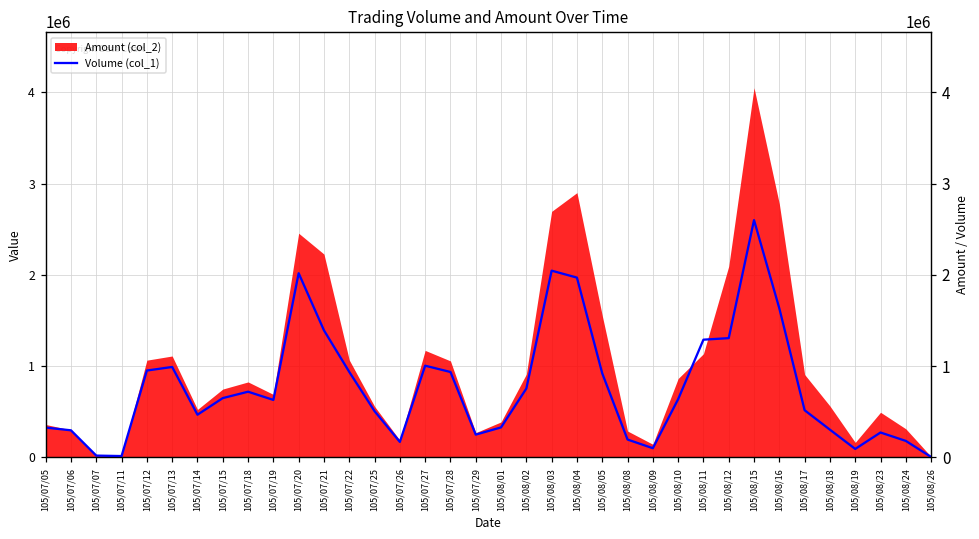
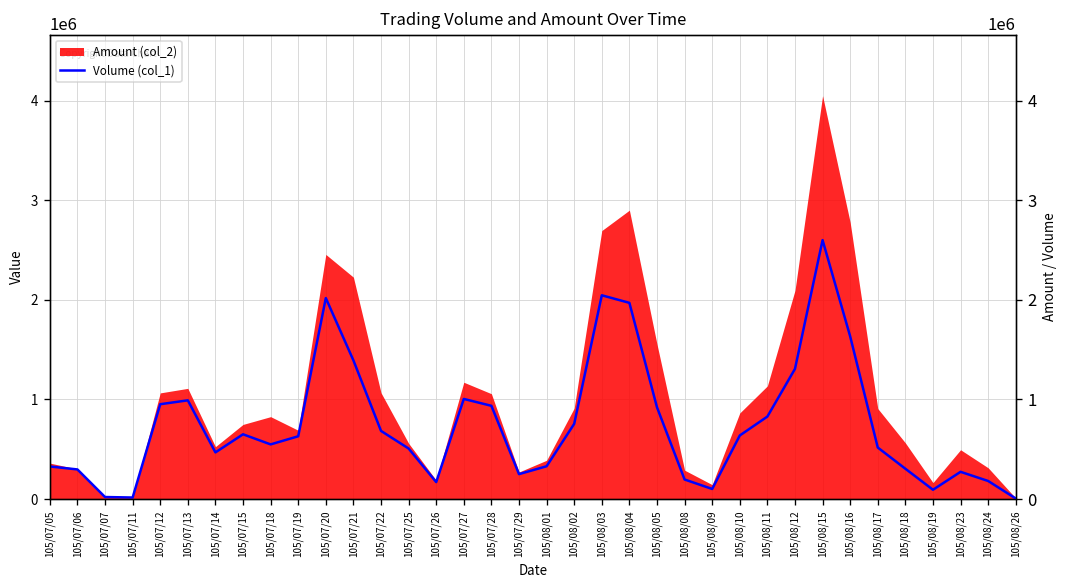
Volume (col_1), 105/07/18: 700000 -> 500000
Volume (col_1), 105/07/22: 900000 -> 700000
Volume (col_1), 105/08/11: 1300000 -> 800000
